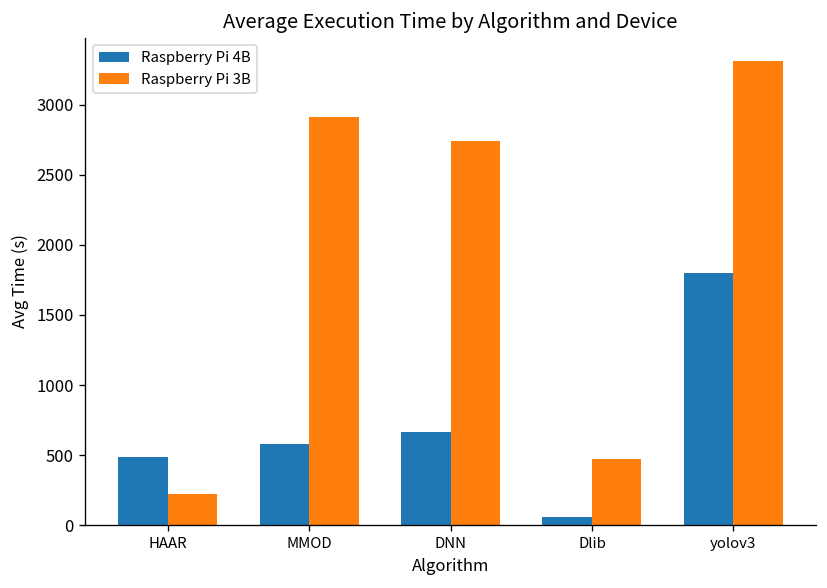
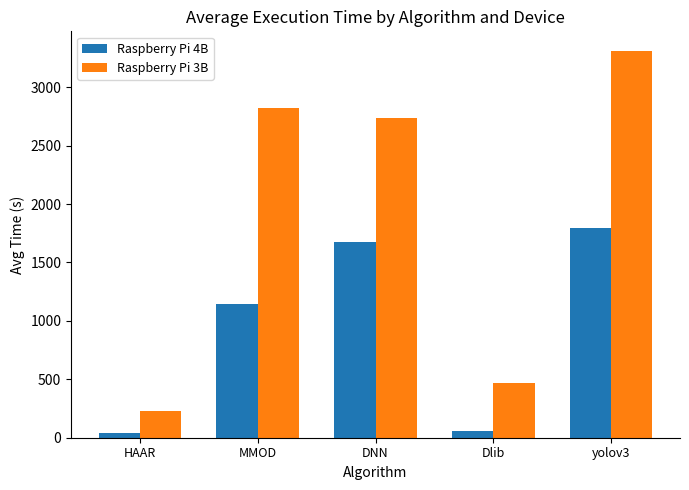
Raspberry Pi 4B, HAAR: 490 -> 40
Raspberry Pi 4B, MMOD: 580 -> 1140
Raspberry Pi 3B, MMOD: 2910 -> 2820
Raspberry Pi 4B, DNN: 660 -> 1680
